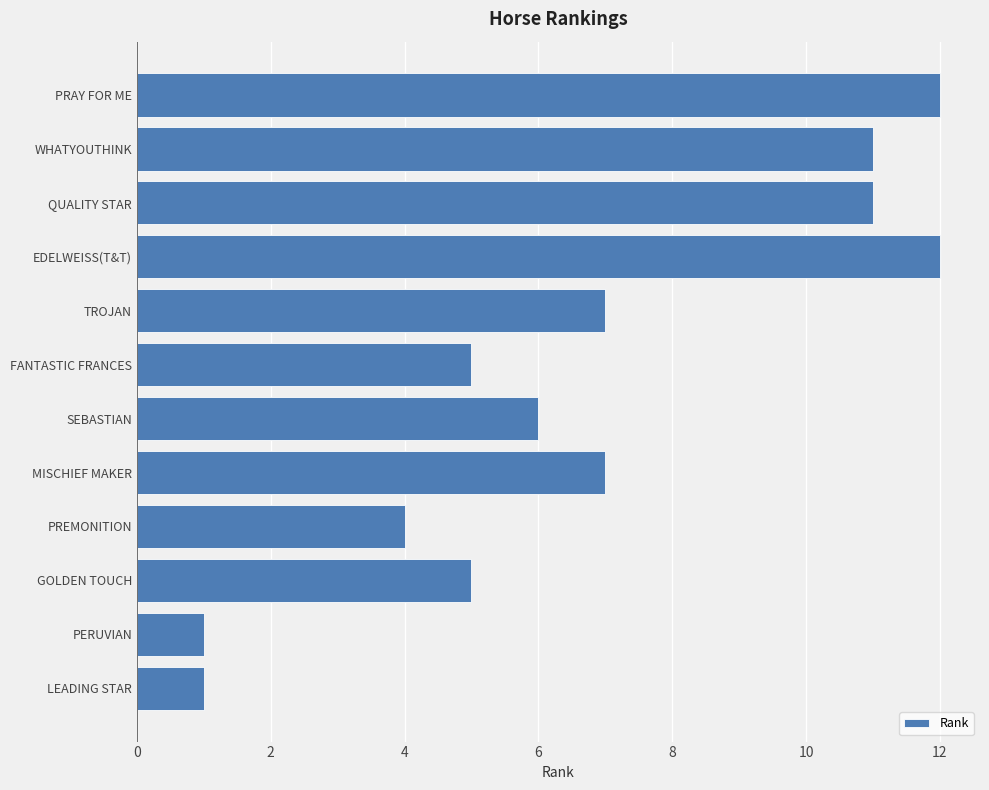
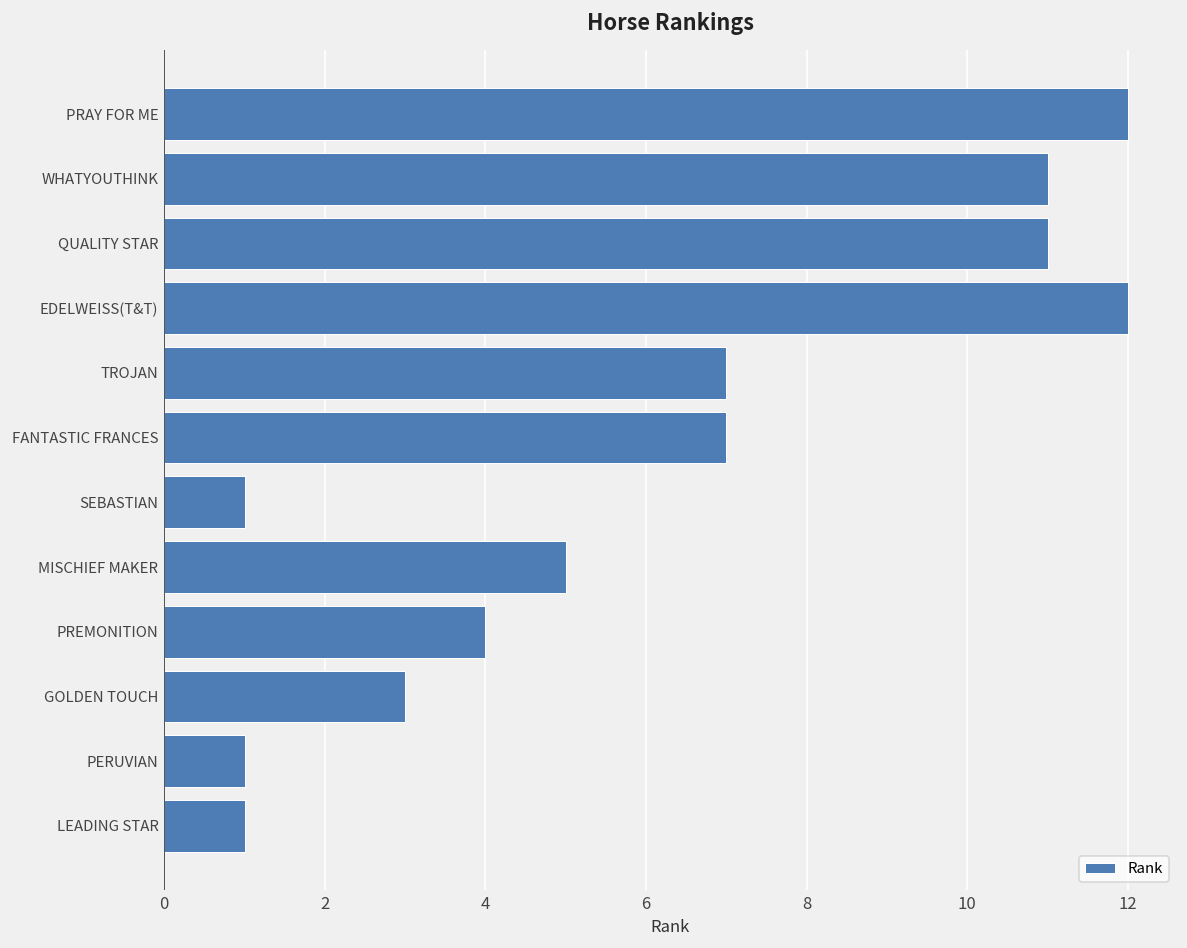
FANTASTIC FRANCES: 5 -> 7
SEBASTIAN: 6 -> 1
MISCHIEF MAKER: 7 -> 5
GOLDEN TOUCH: 5 -> 3
